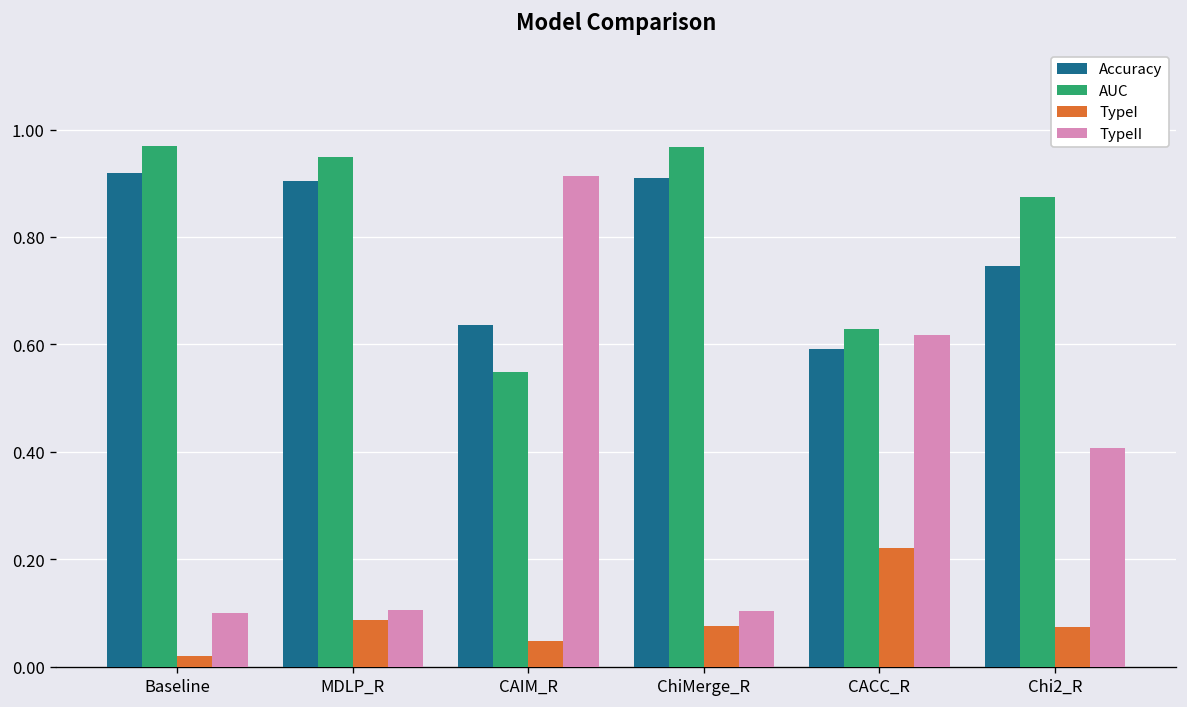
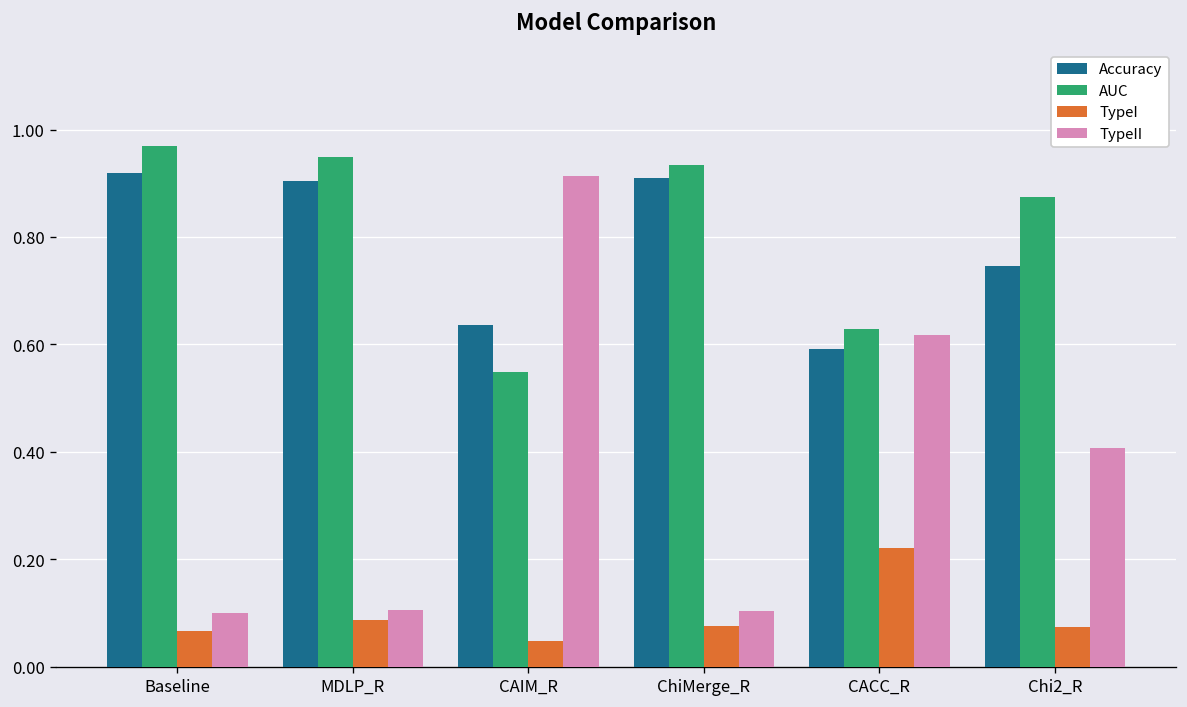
TypeI, Baseline: 0.02 -> 0.07
AUC, ChiMerge_R: 0.97 -> 0.93
